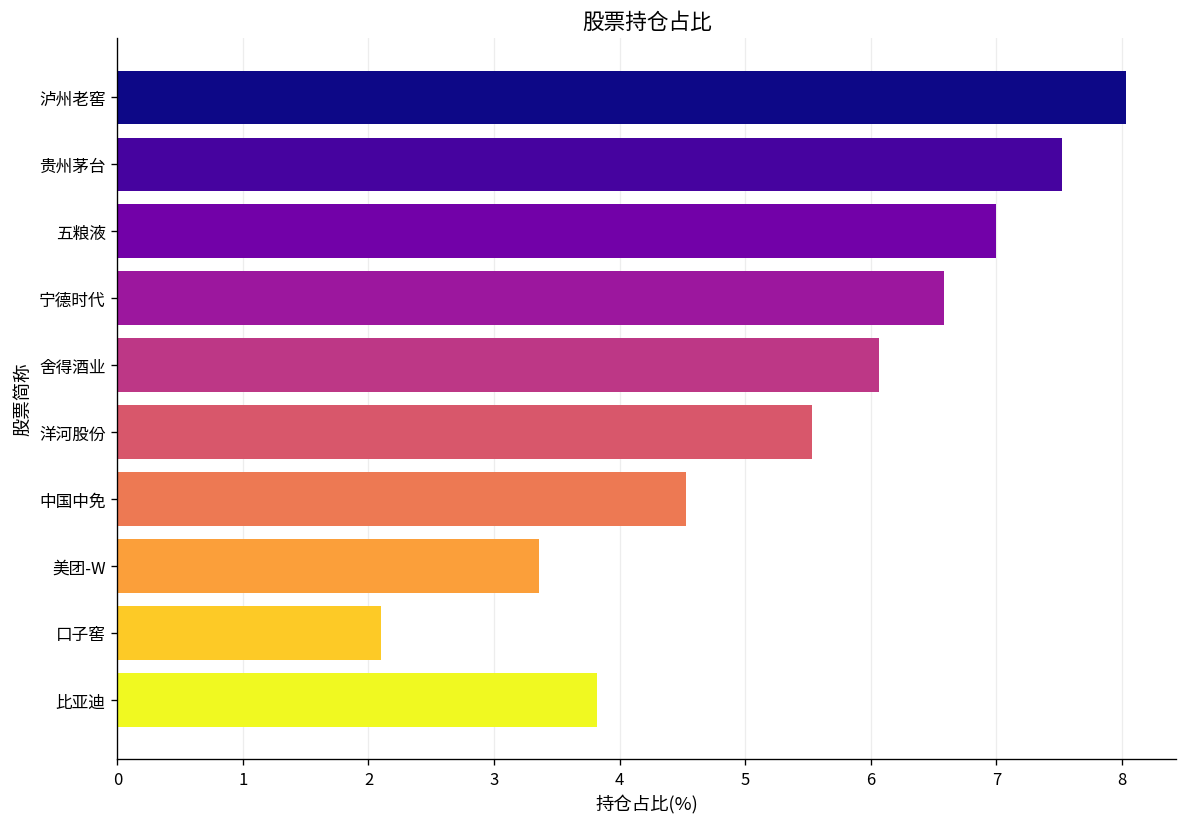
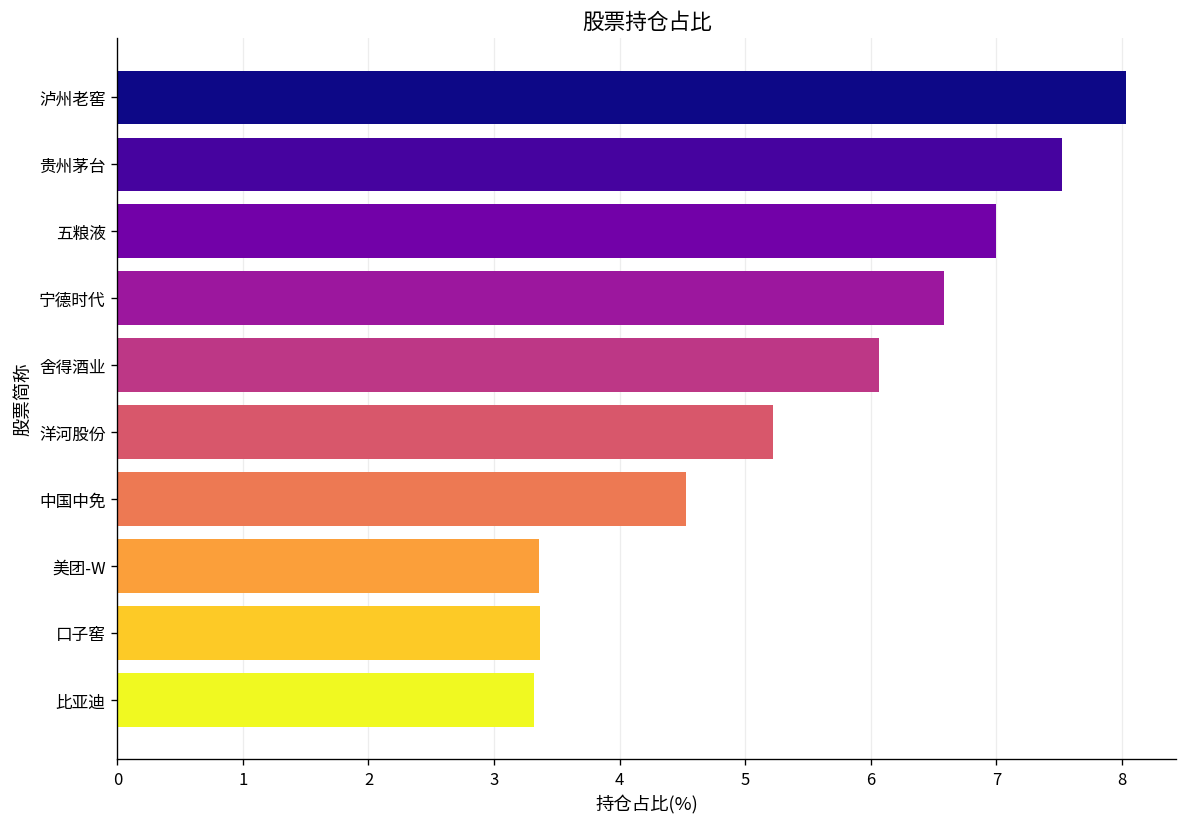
洋河股份: 5.53 -> 5.22
口子窖: 2.10 -> 3.37
比亚迪: 3.82 -> 3.32
